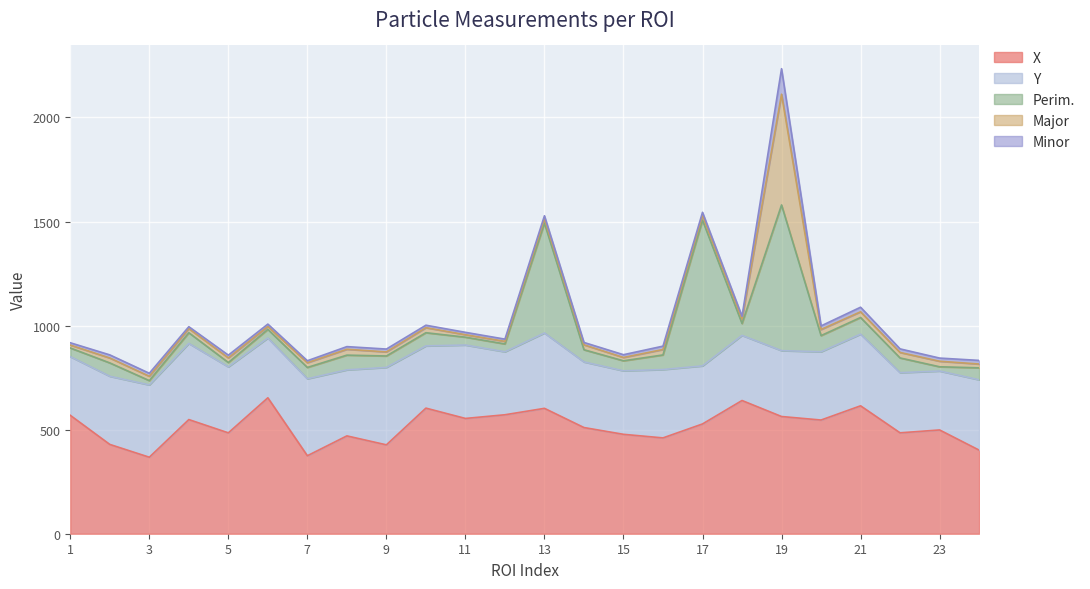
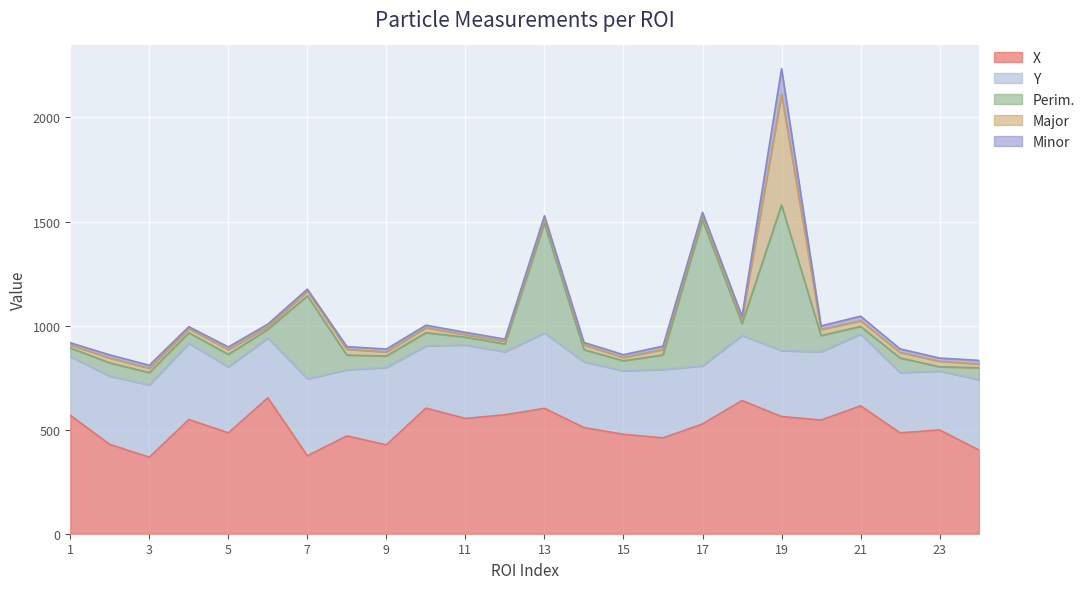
Perim., 3: 20 -> 60
Perim., 5: 20 -> 60
Perim., 7: 50 -> 400
Perim., 21: 80 -> 40
